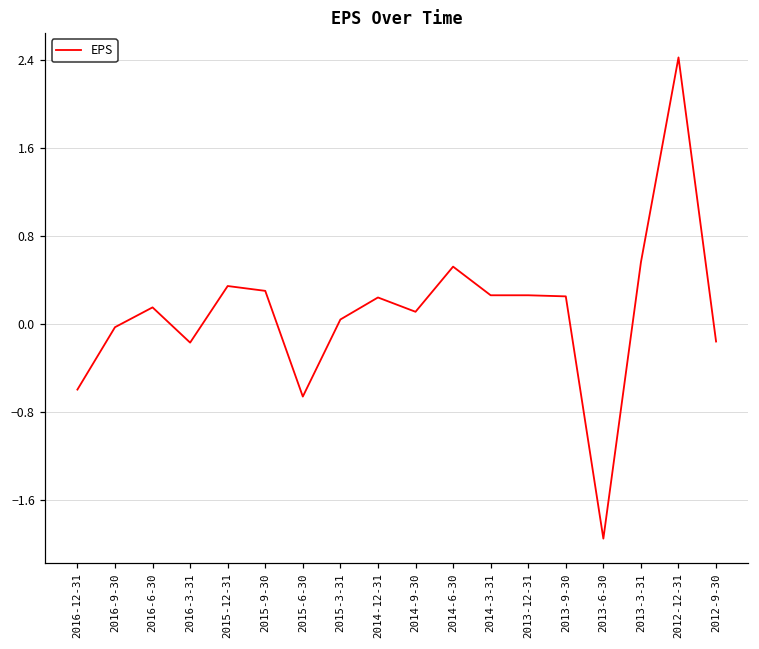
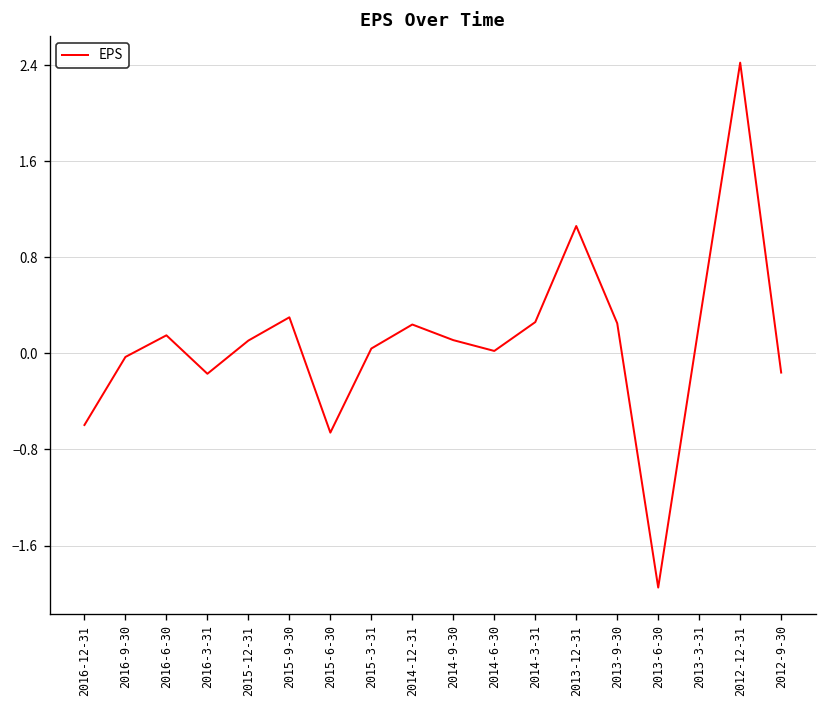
2015-12-31: 0.34 -> 0.11
2014-6-30: 0.52 -> 0.02
2013-12-31: 0.26 -> 1.06
2013-3-31: 0.56 -> 0.25
